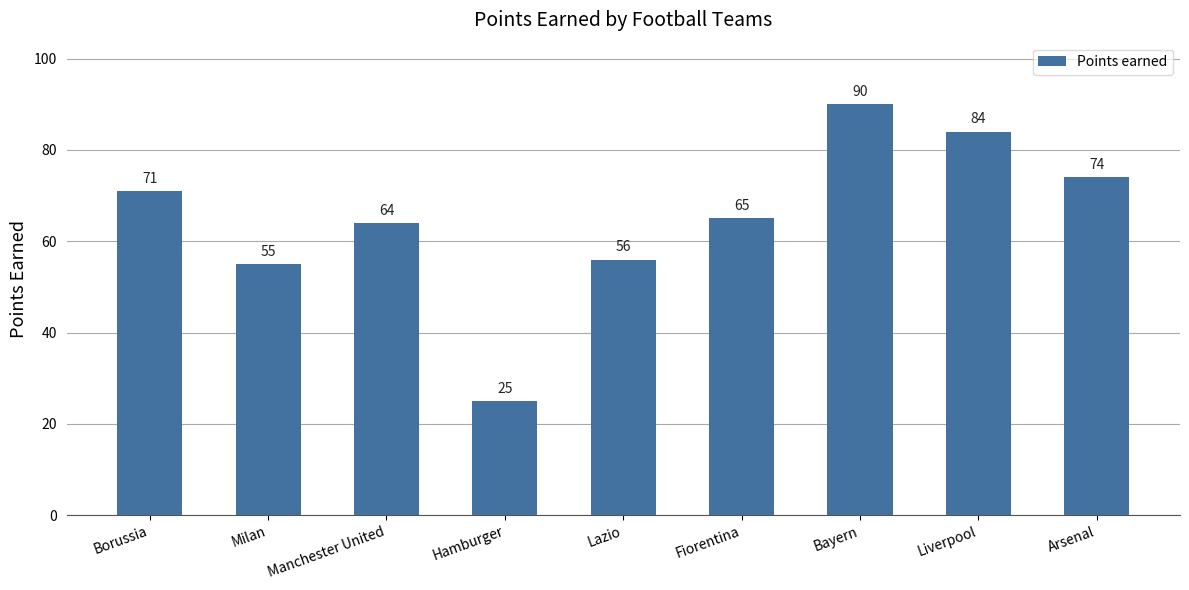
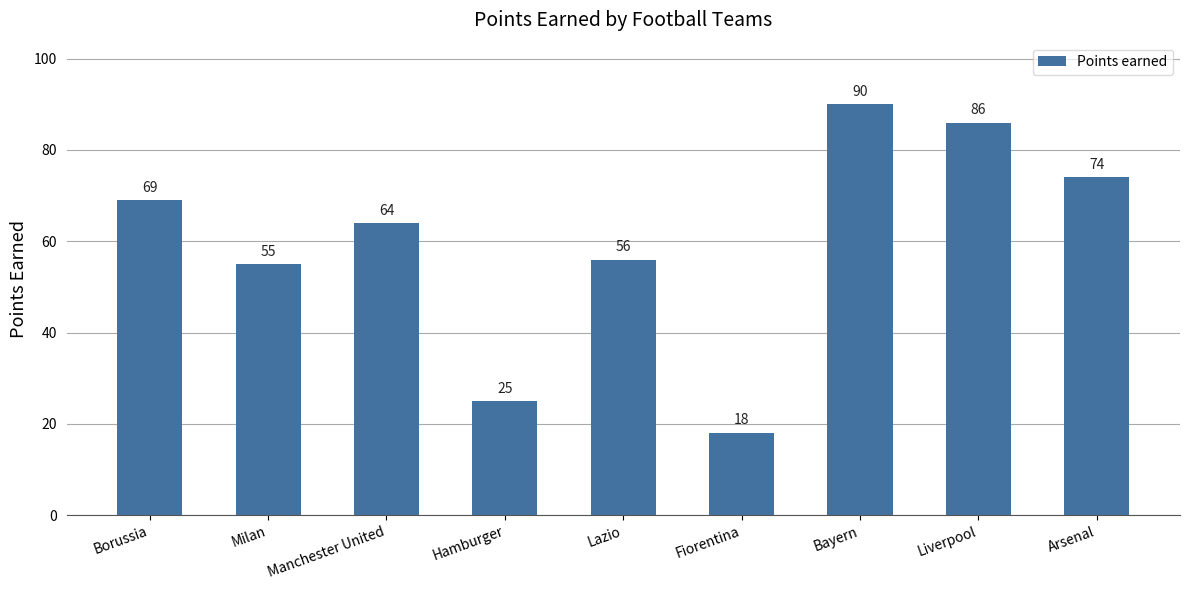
Borussia: 71 -> 69
Fiorentina: 65 -> 18
Liverpool: 84 -> 86
